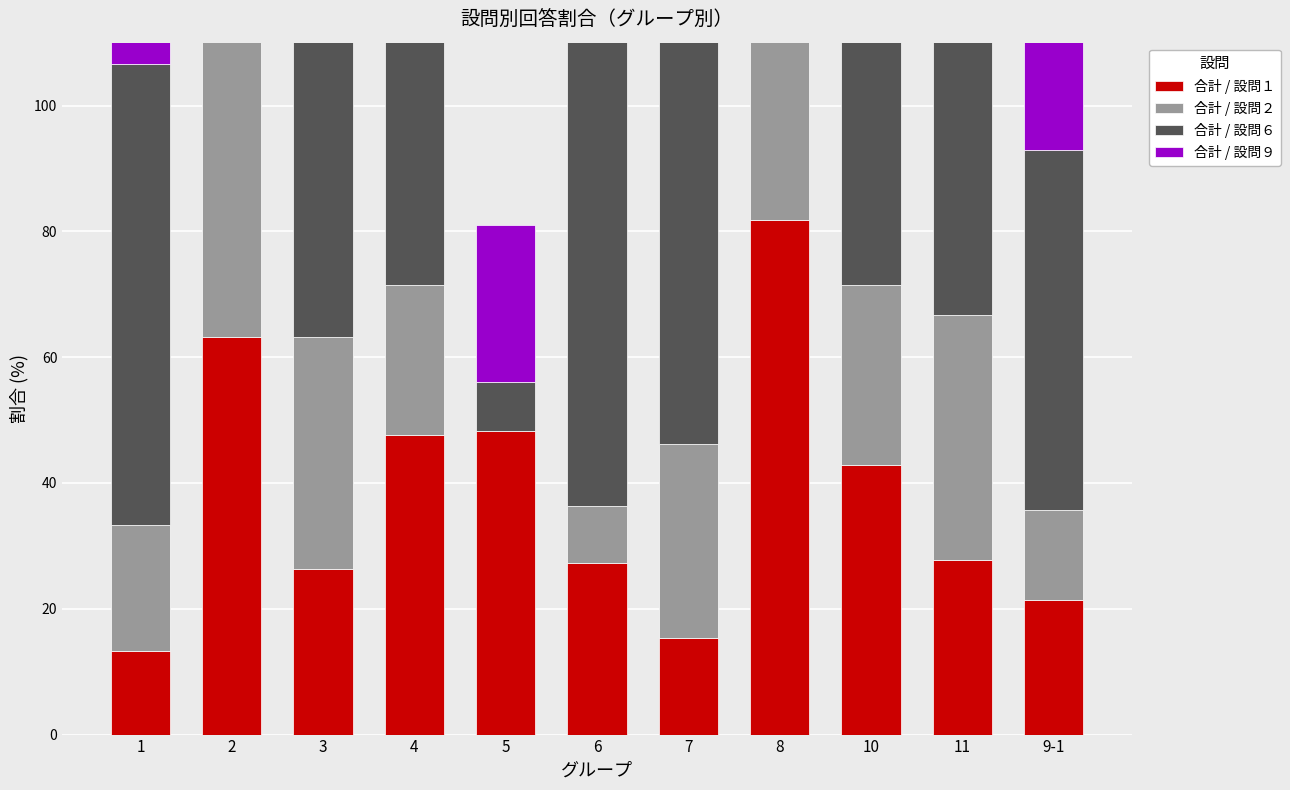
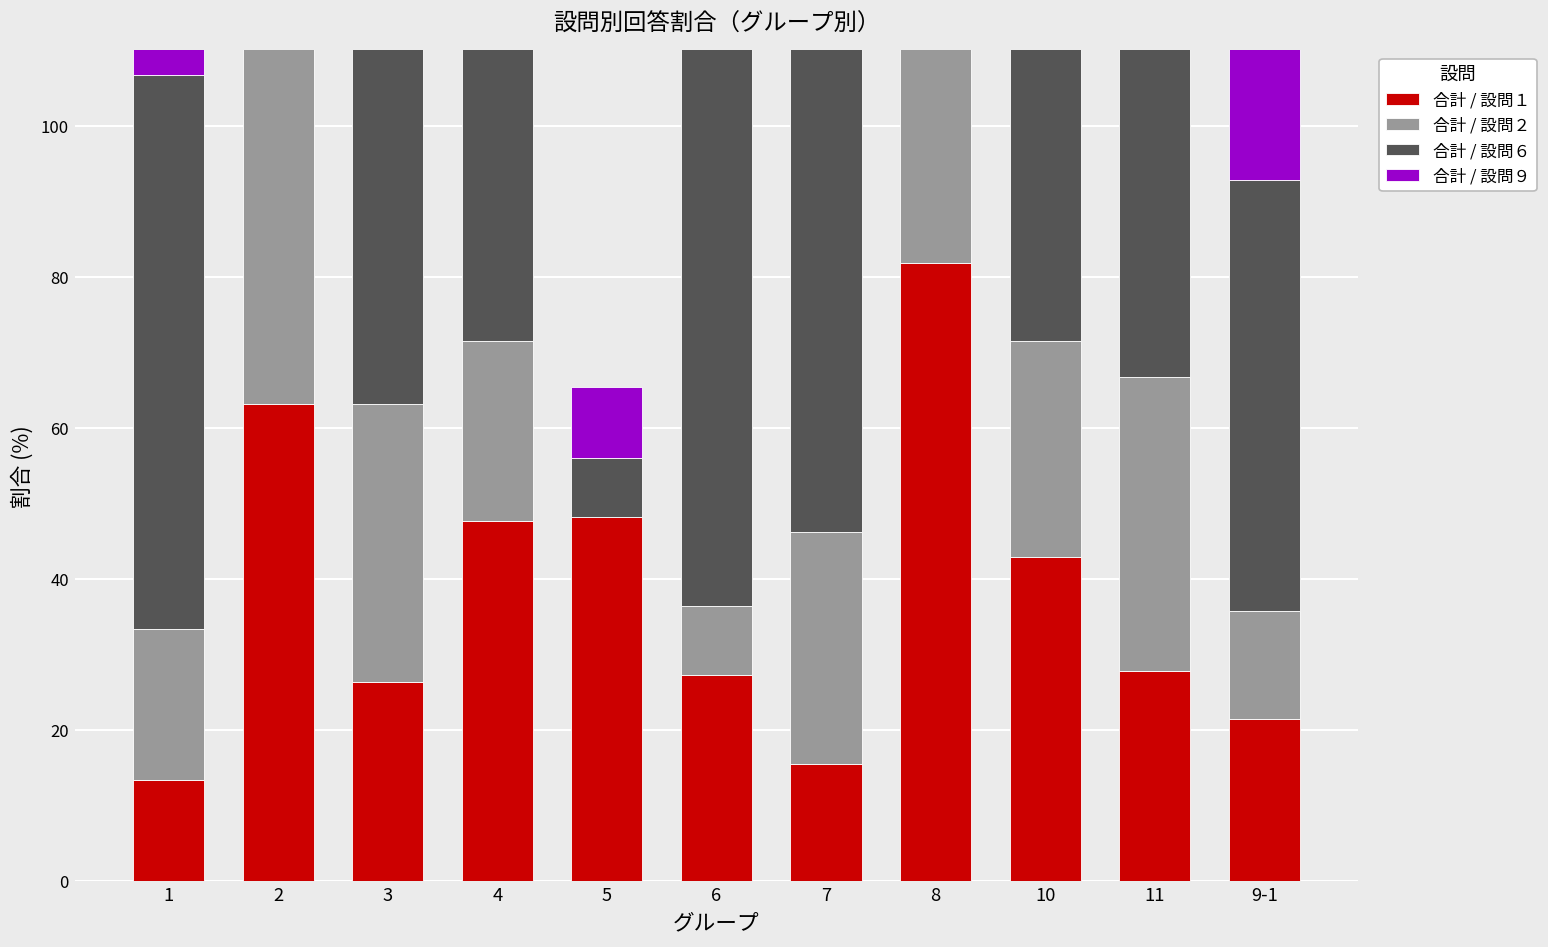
合計 / 設問９, 5: 25 -> 9
